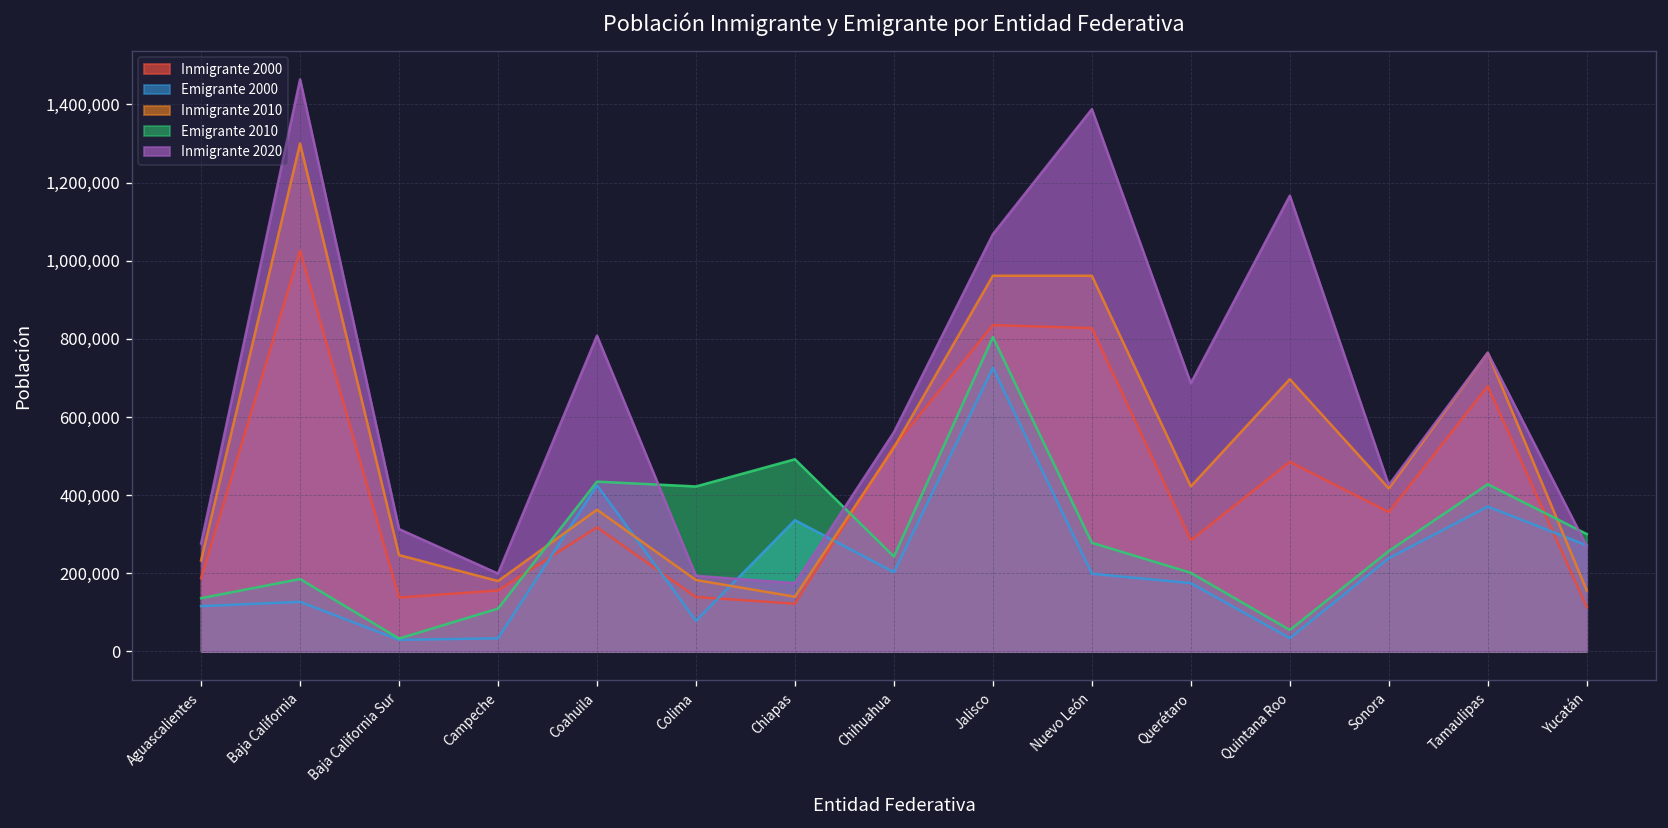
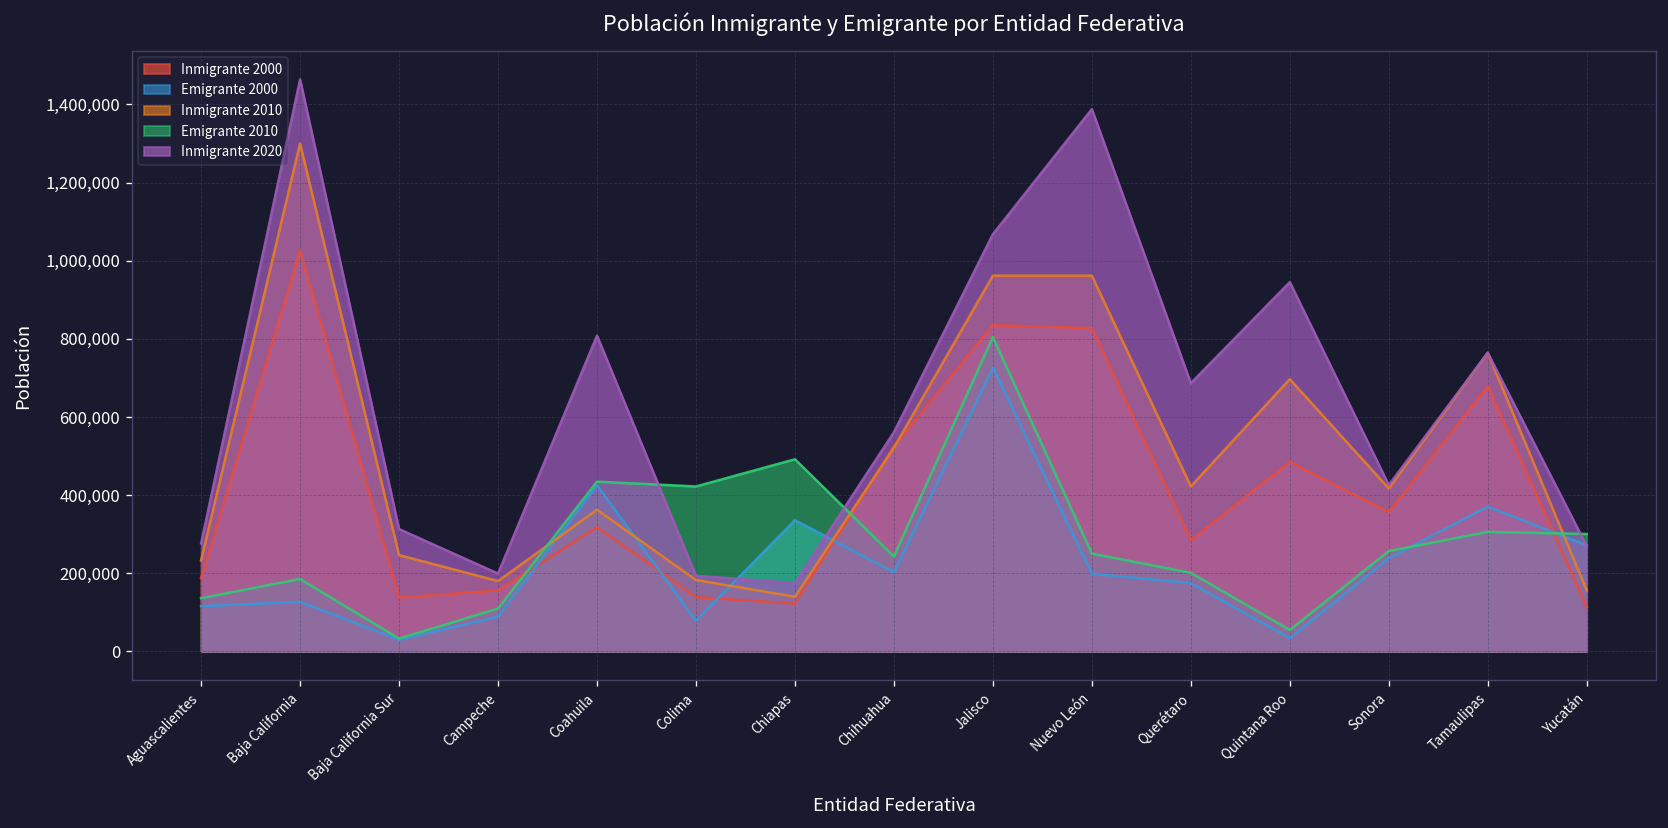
Emigrante 2000, Campeche: 30,000 -> 90,000
Emigrante 2010, Nuevo León: 280,000 -> 250,000
Inmigrante 2020, Quintana Roo: 1,170,000 -> 950,000
Emigrante 2010, Tamaulipas: 430,000 -> 310,000
